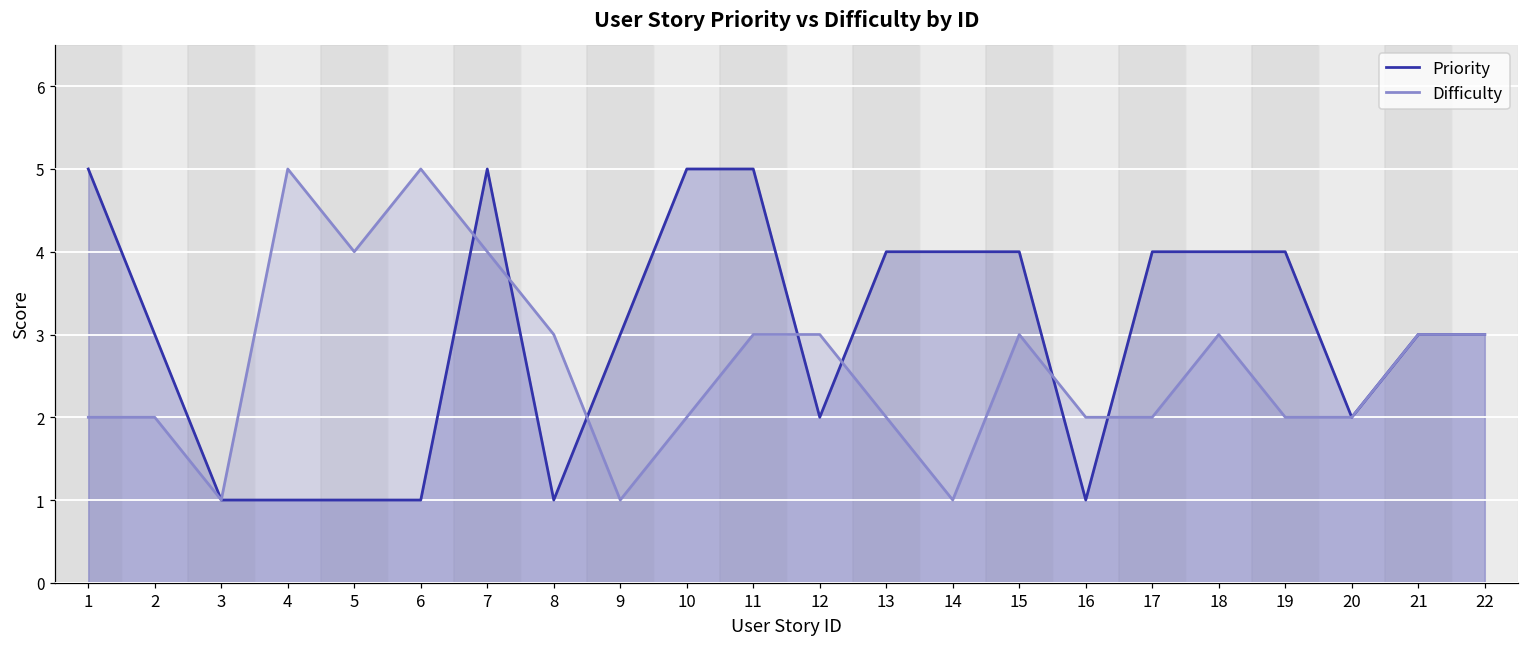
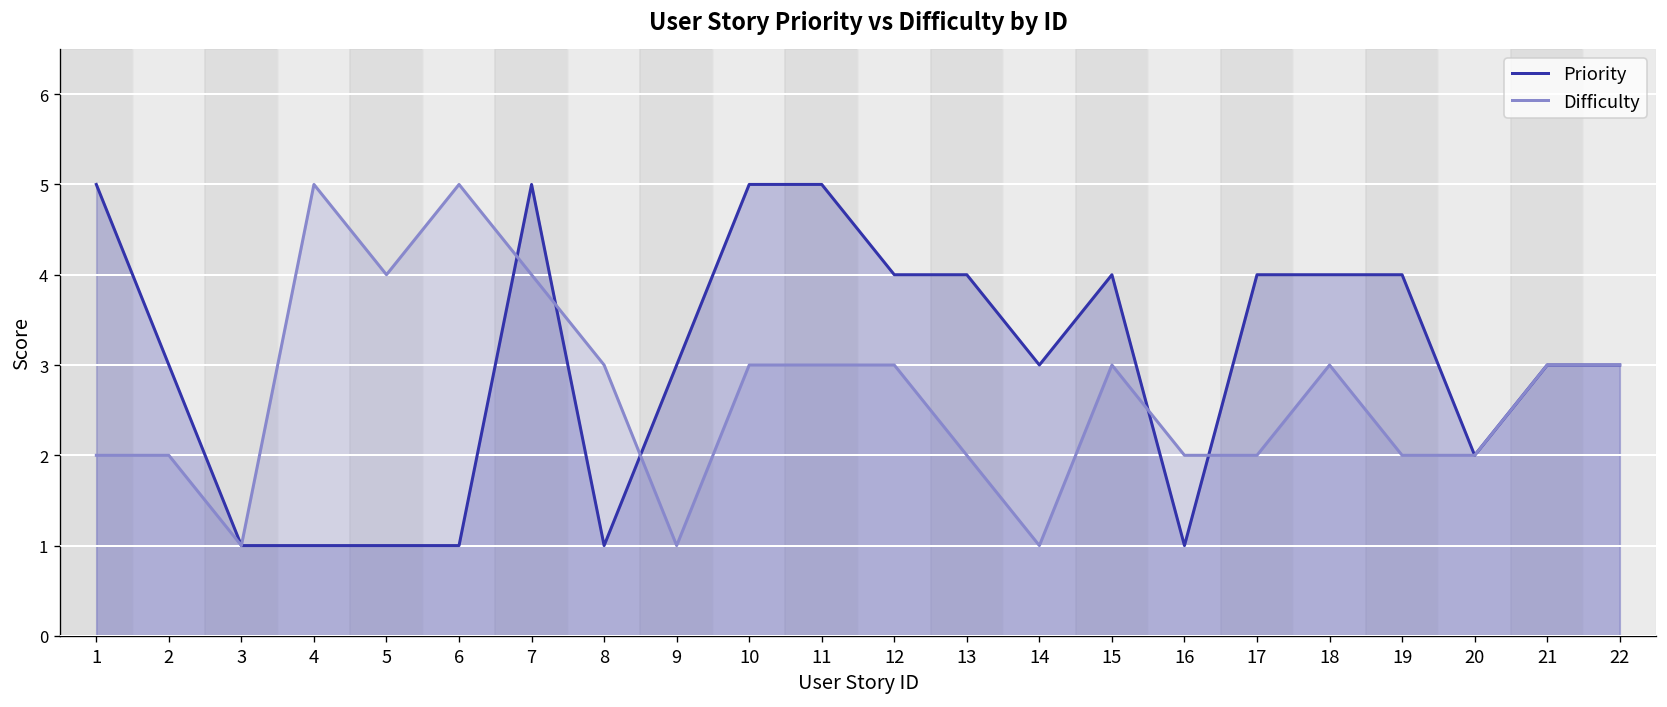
Difficulty, 10: 2 -> 3
Priority, 12: 2 -> 4
Priority, 14: 4 -> 3
